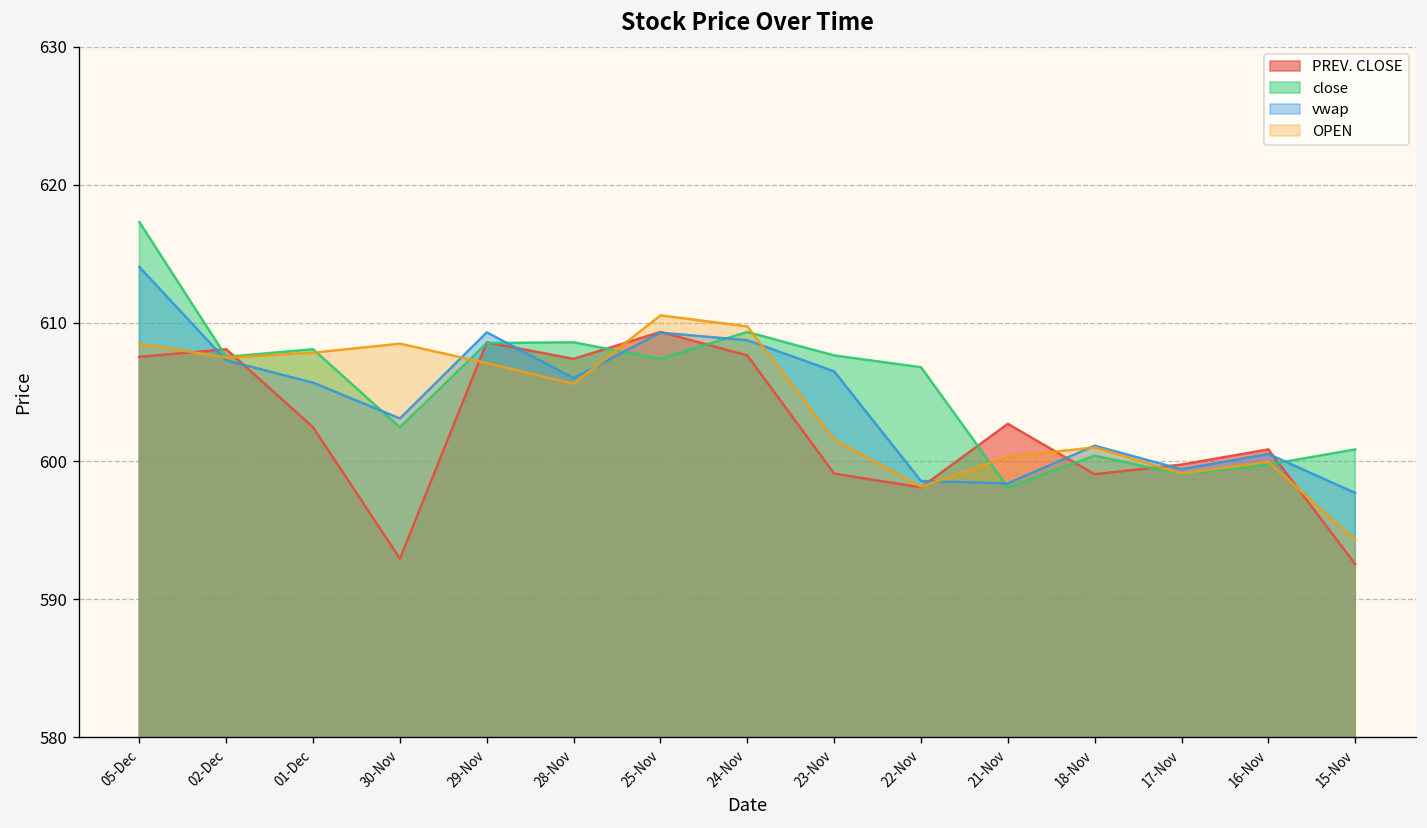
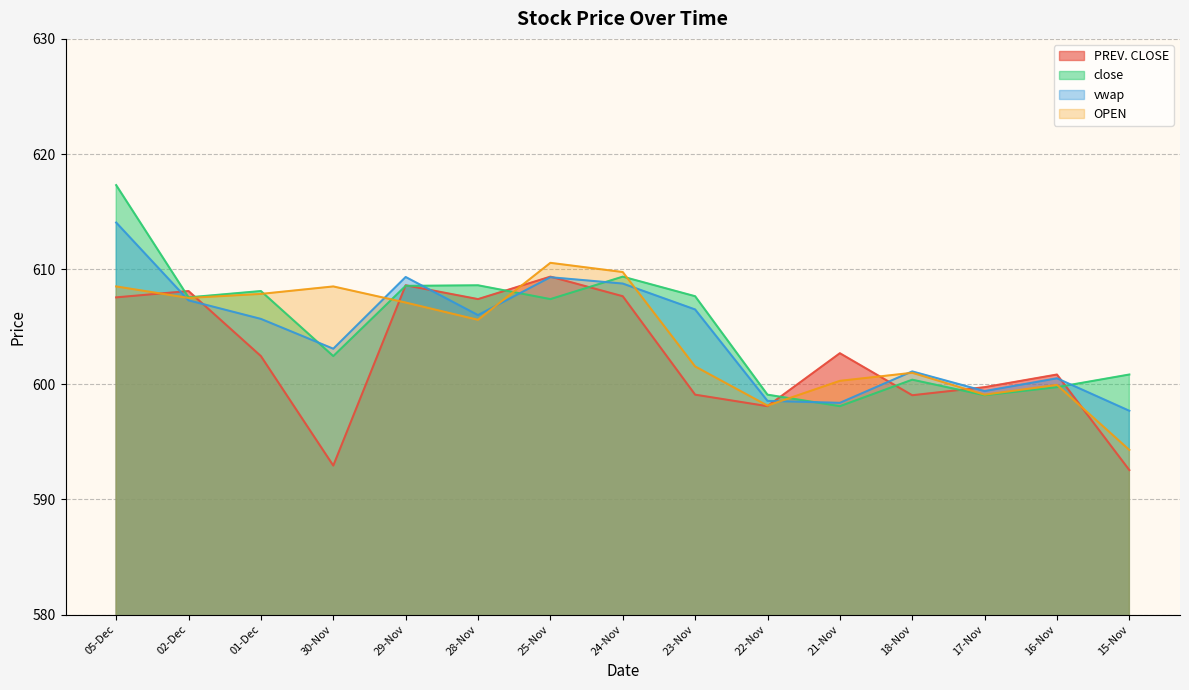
close, 22-Nov: 606.8 -> 599.1
